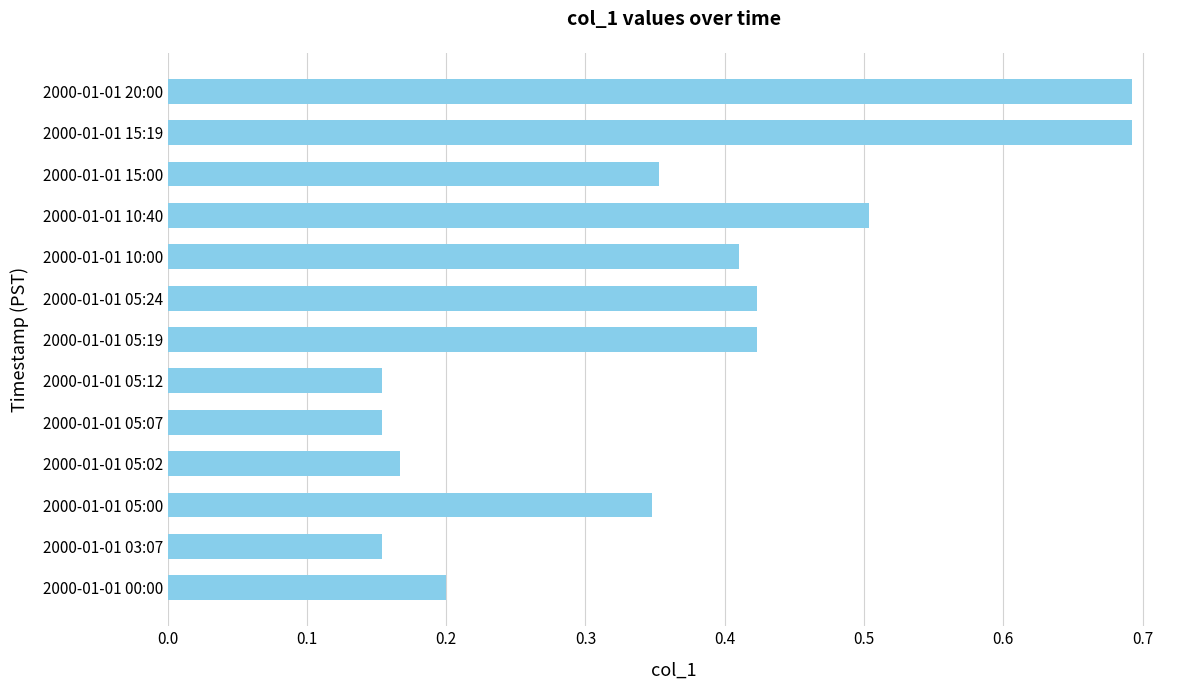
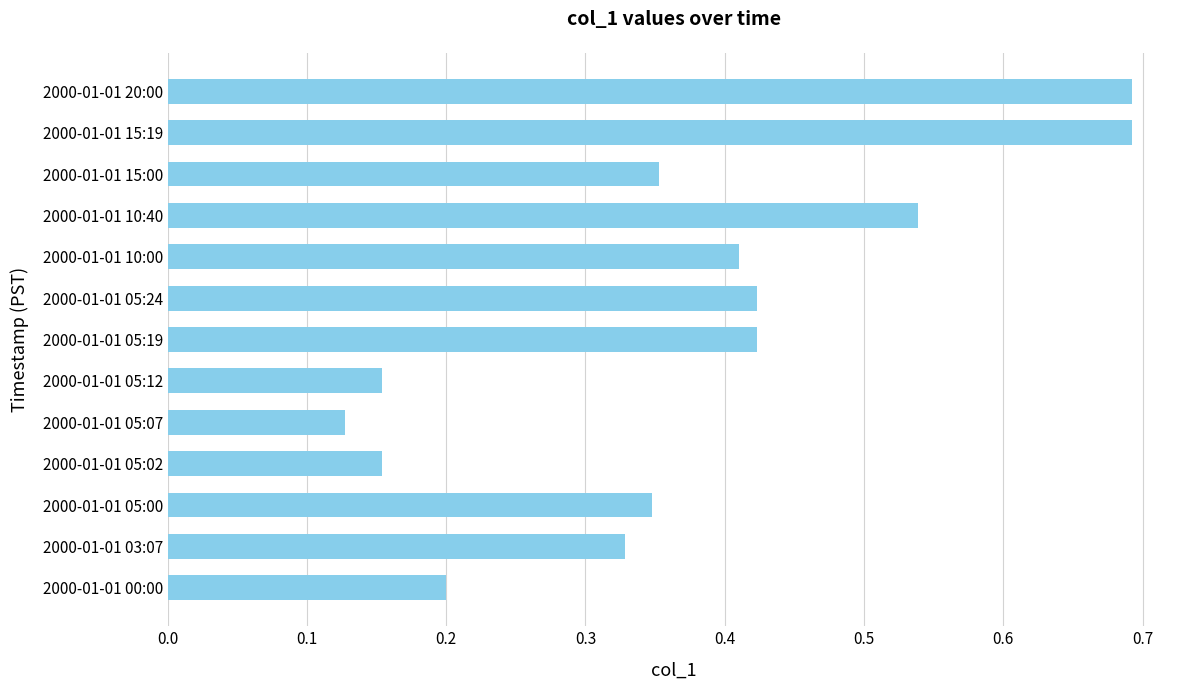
2000-01-01 10:40: 0.503 -> 0.538
2000-01-01 05:07: 0.154 -> 0.128
2000-01-01 05:02: 0.167 -> 0.154
2000-01-01 03:07: 0.154 -> 0.328
